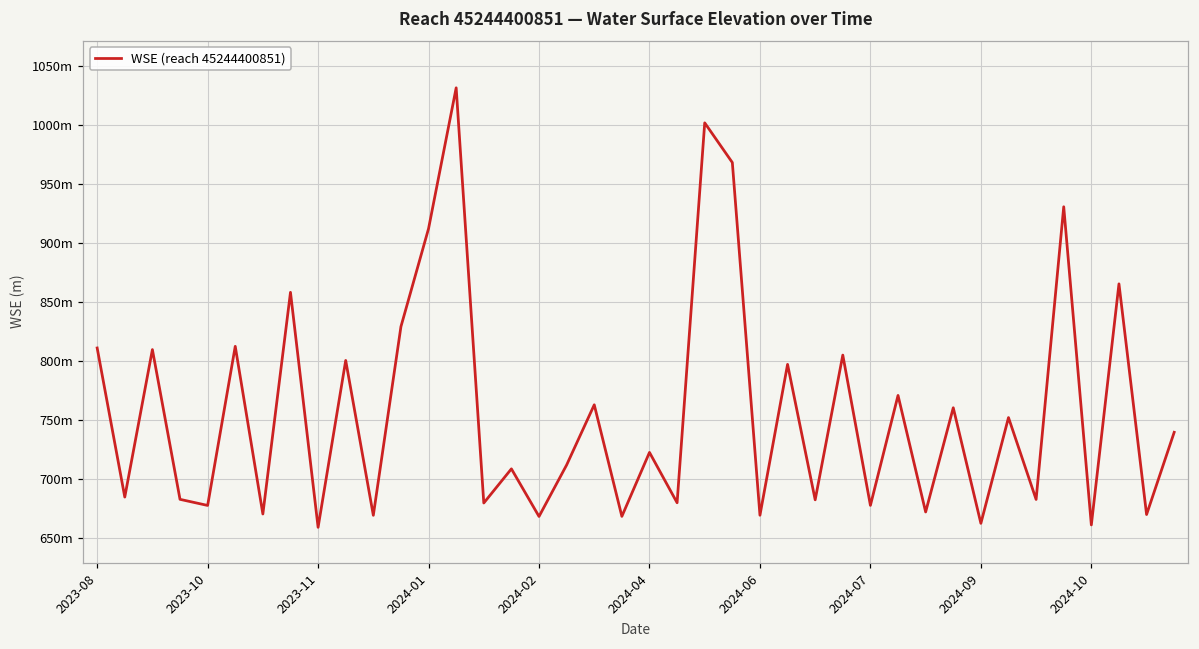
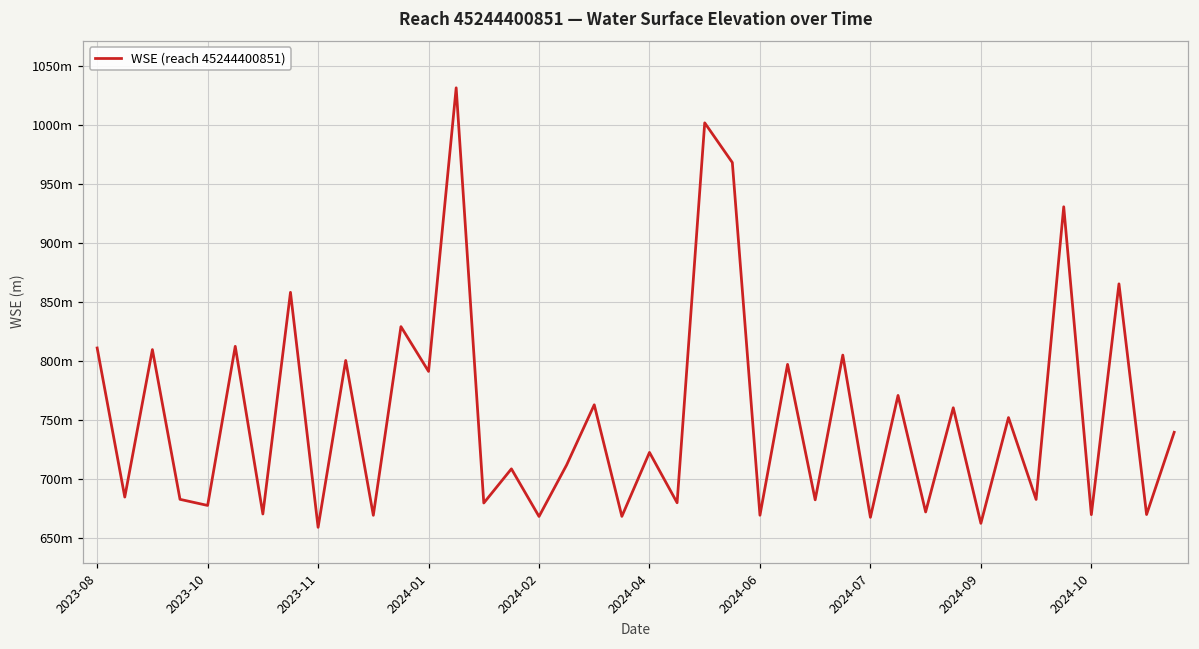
2024-01: 912m -> 791m
2024-07: 678m -> 668m
2024-10: 661m -> 670m
